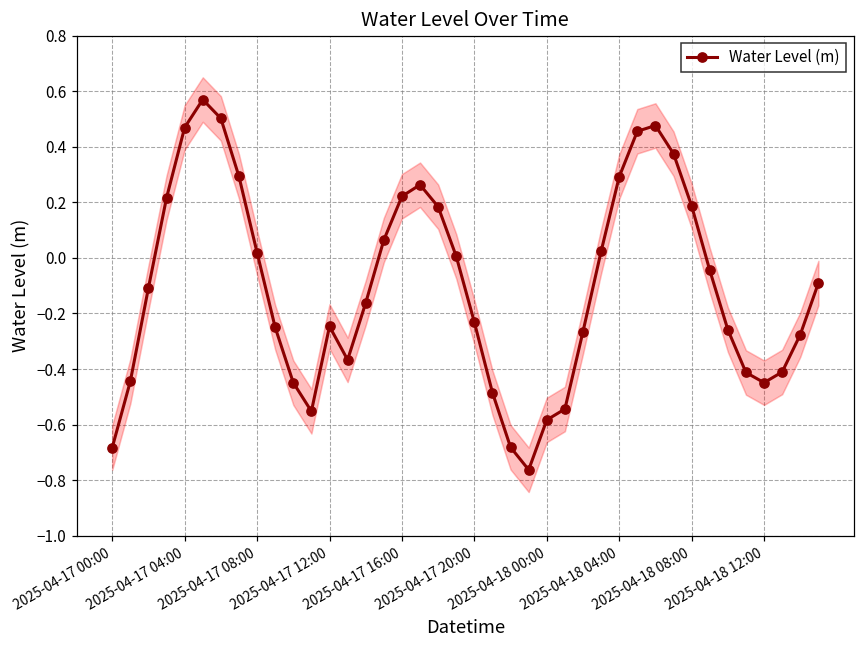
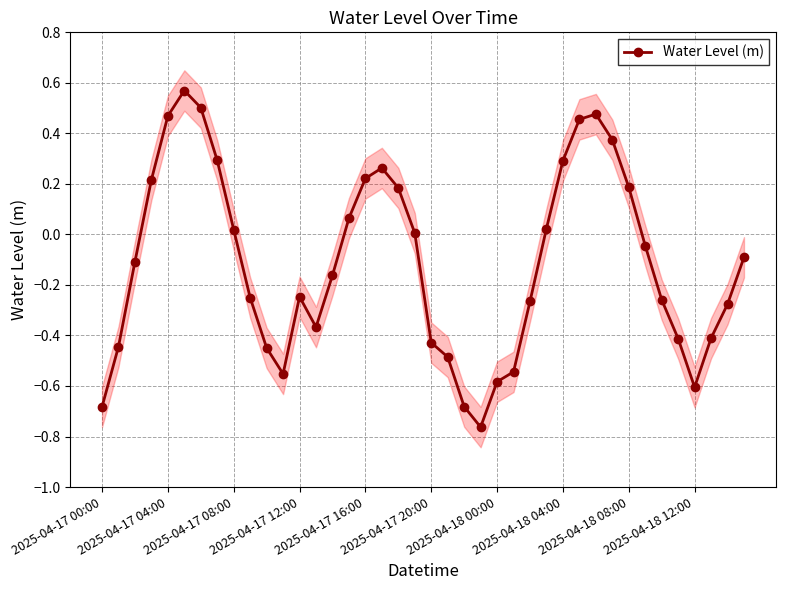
Water Level (m), 2025-04-17 20:00: -0.23 -> -0.43
Water Level (m), 2025-04-18 12:00: -0.45 -> -0.60
